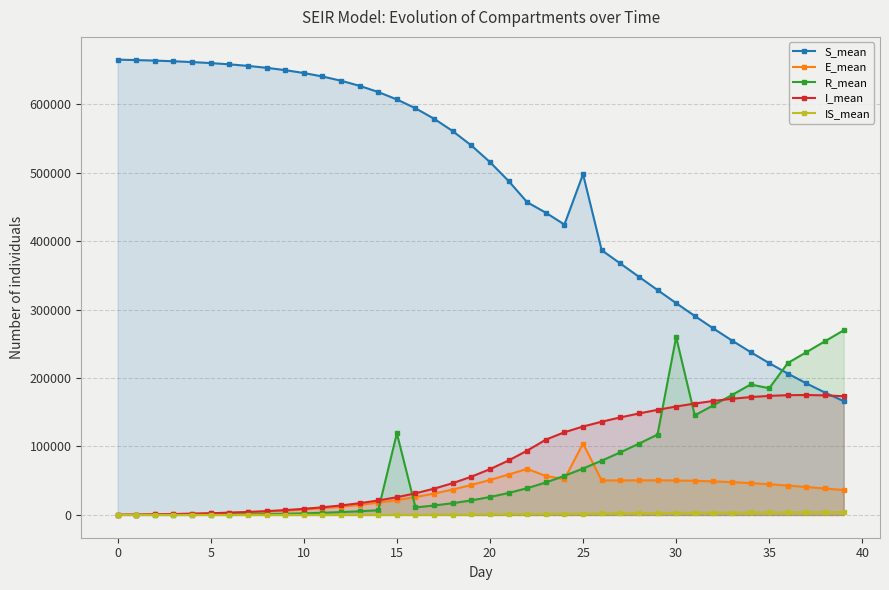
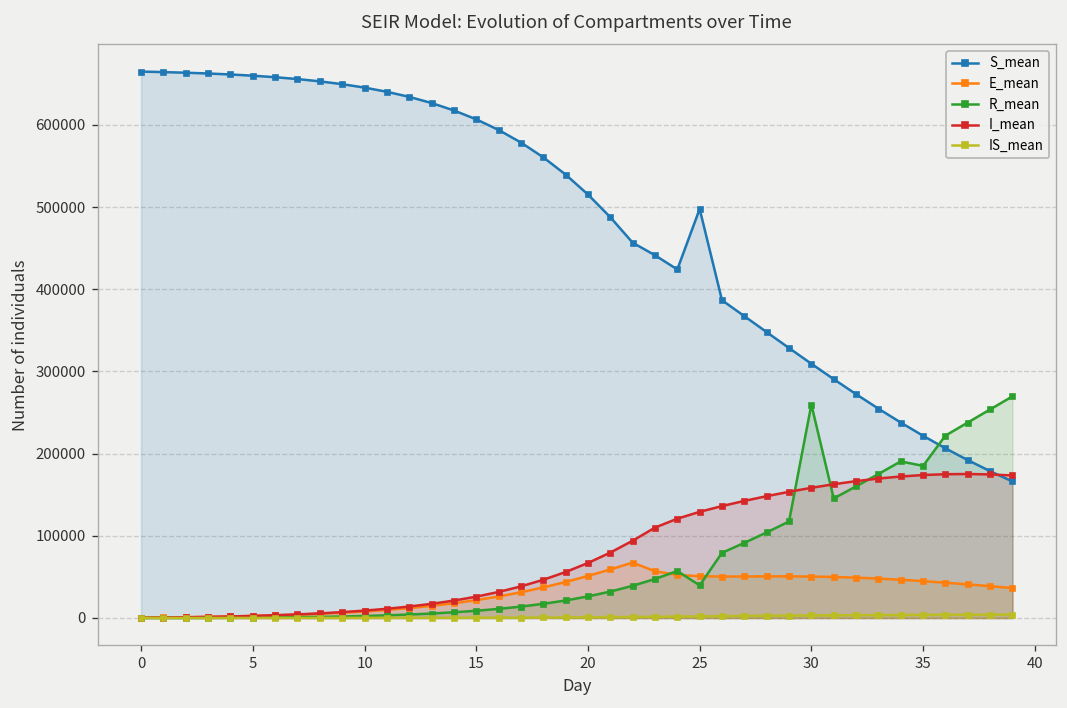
R_mean, 15: 120000 -> 10000
E_mean, 25: 100000 -> 50000
R_mean, 25: 70000 -> 40000
